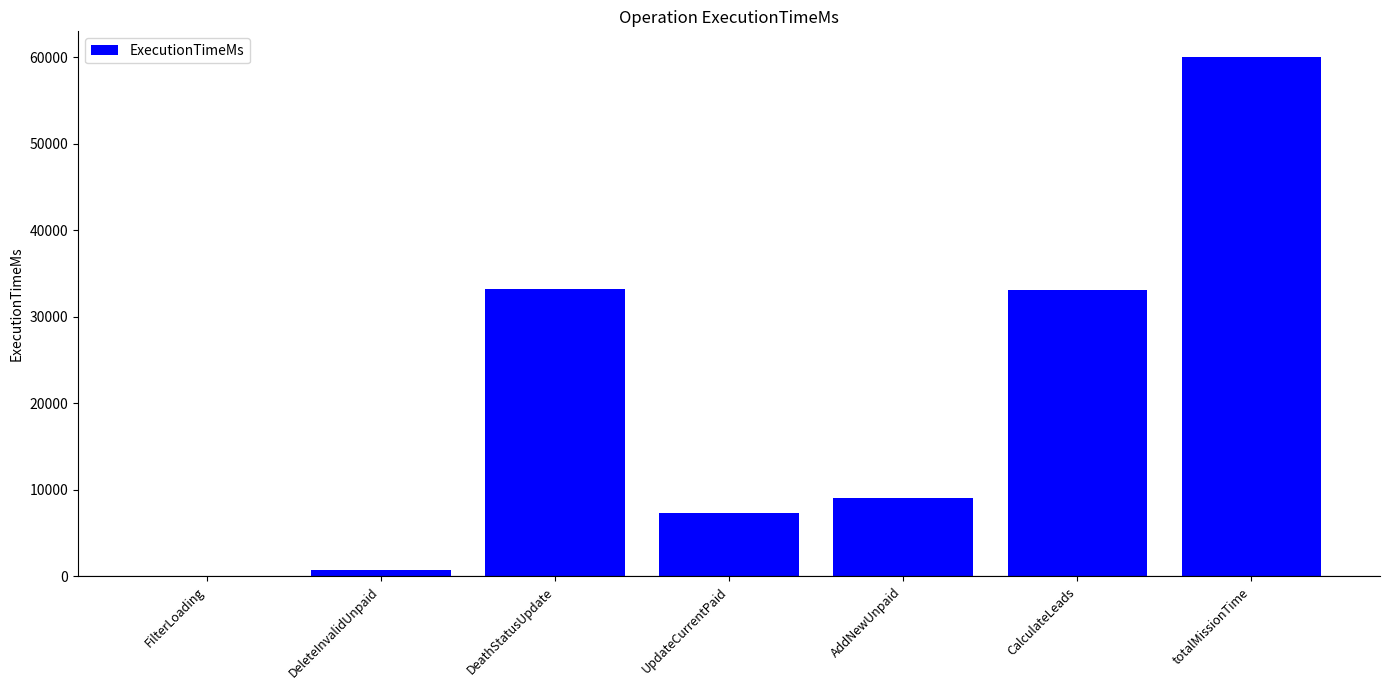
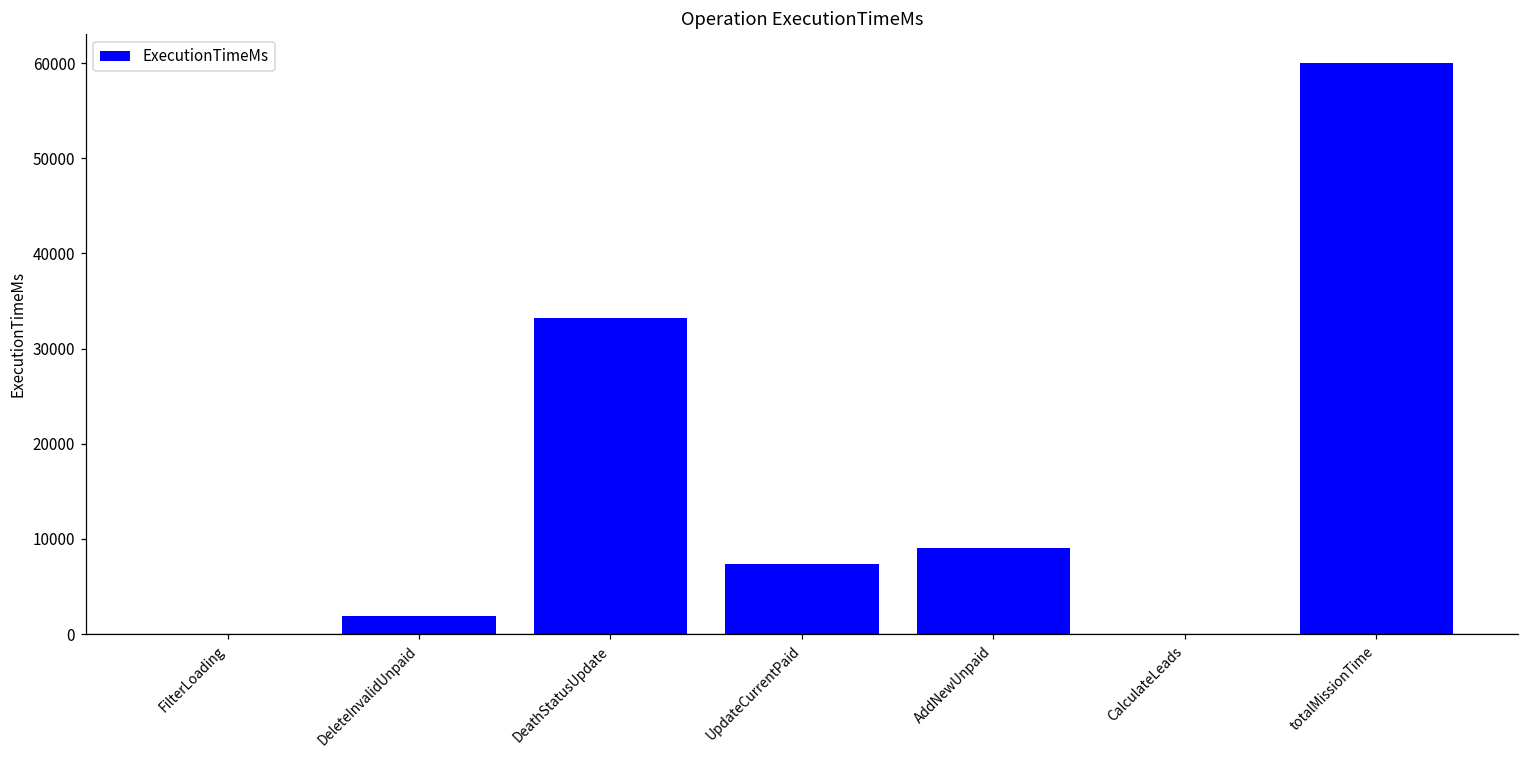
DeleteInvalidUnpaid: 1000 -> 2000
CalculateLeads: 33000 -> 0
